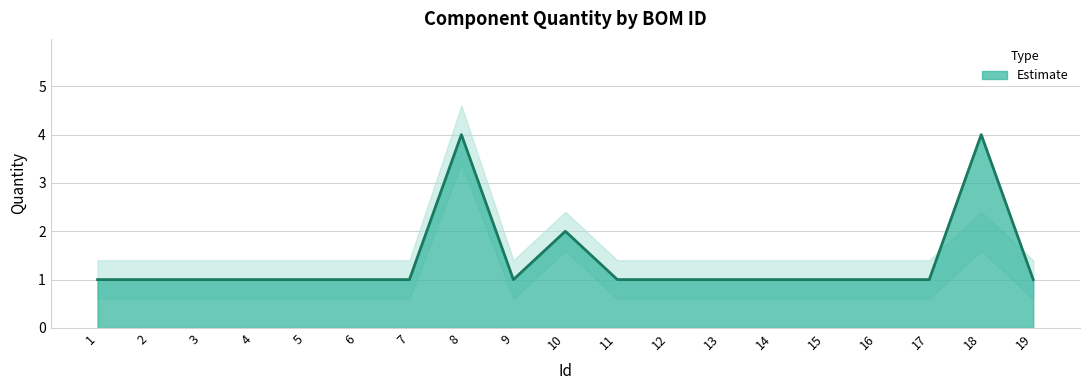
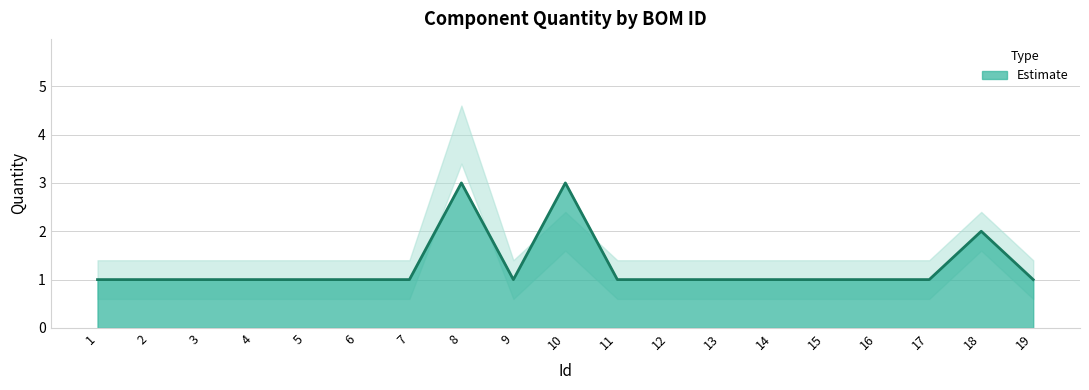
Estimate, 8: 4 -> 3
Estimate, 10: 2 -> 3
Estimate, 18: 4 -> 2
